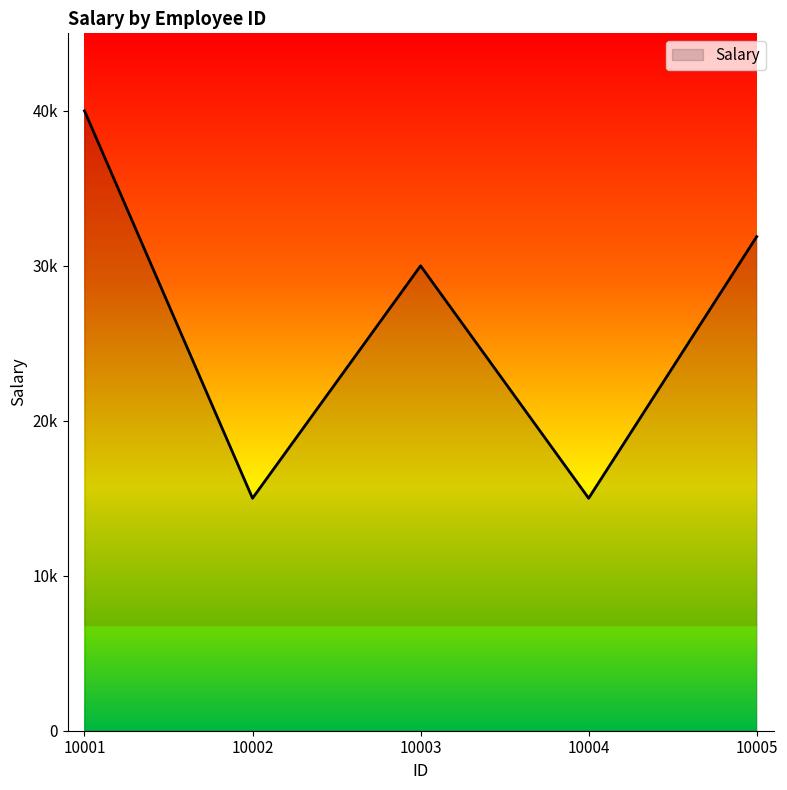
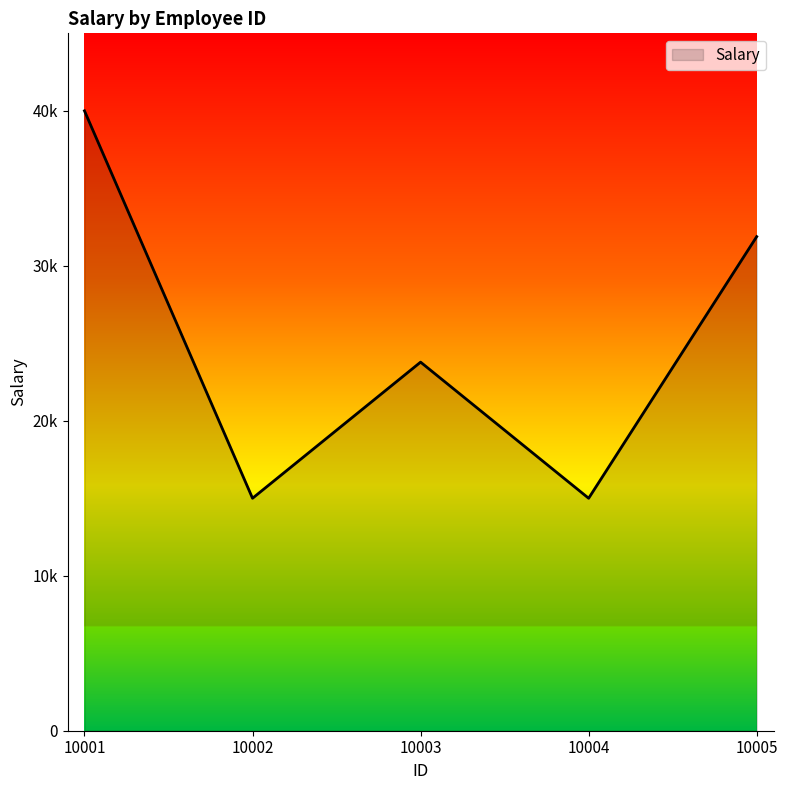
10003: 30000 -> 23800
